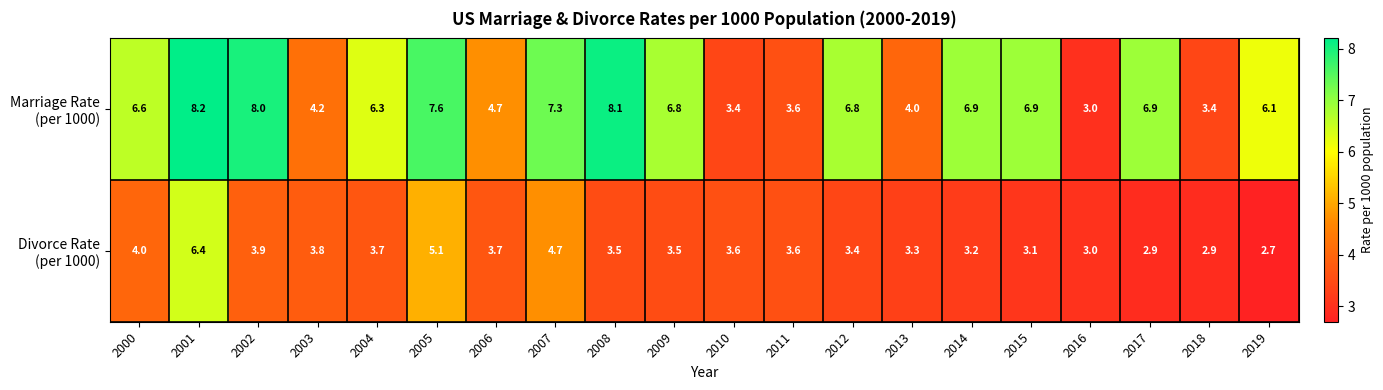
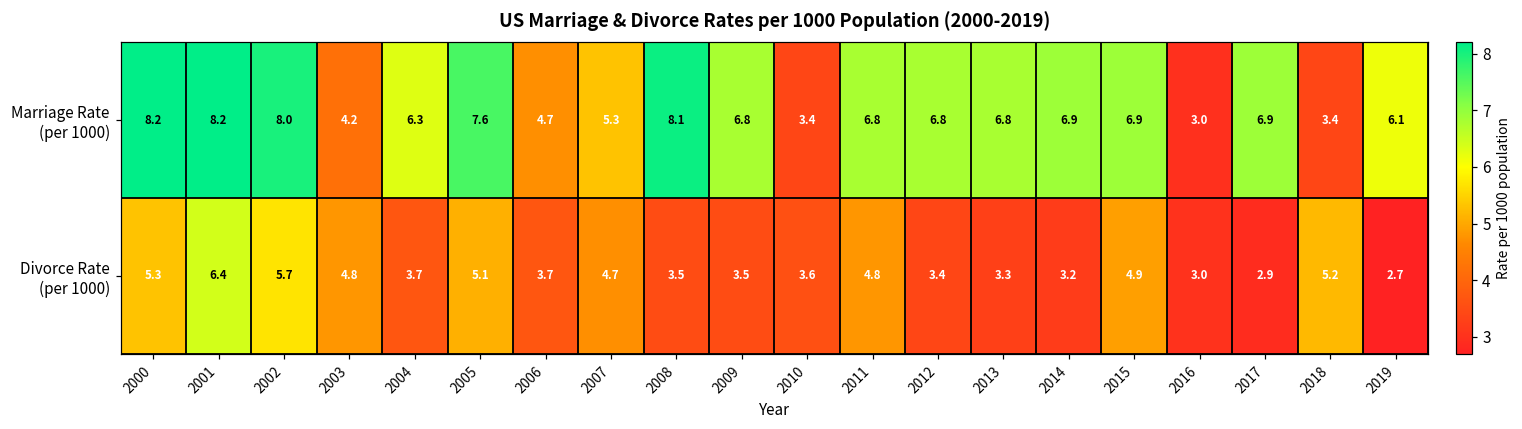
Marriage Rate (per 1000), 2000: 6.6 -> 8.2
Marriage Rate (per 1000), 2007: 7.3 -> 5.3
Marriage Rate (per 1000), 2011: 3.6 -> 6.8
Marriage Rate (per 1000), 2013: 4.0 -> 6.8
Divorce Rate (per 1000), 2000: 4.0 -> 5.3
Divorce Rate (per 1000), 2002: 3.9 -> 5.7
Divorce Rate (per 1000), 2003: 3.8 -> 4.8
Divorce Rate (per 1000), 2011: 3.6 -> 4.8
Divorce Rate (per 1000), 2015: 3.1 -> 4.9
Divorce Rate (per 1000), 2018: 2.9 -> 5.2
